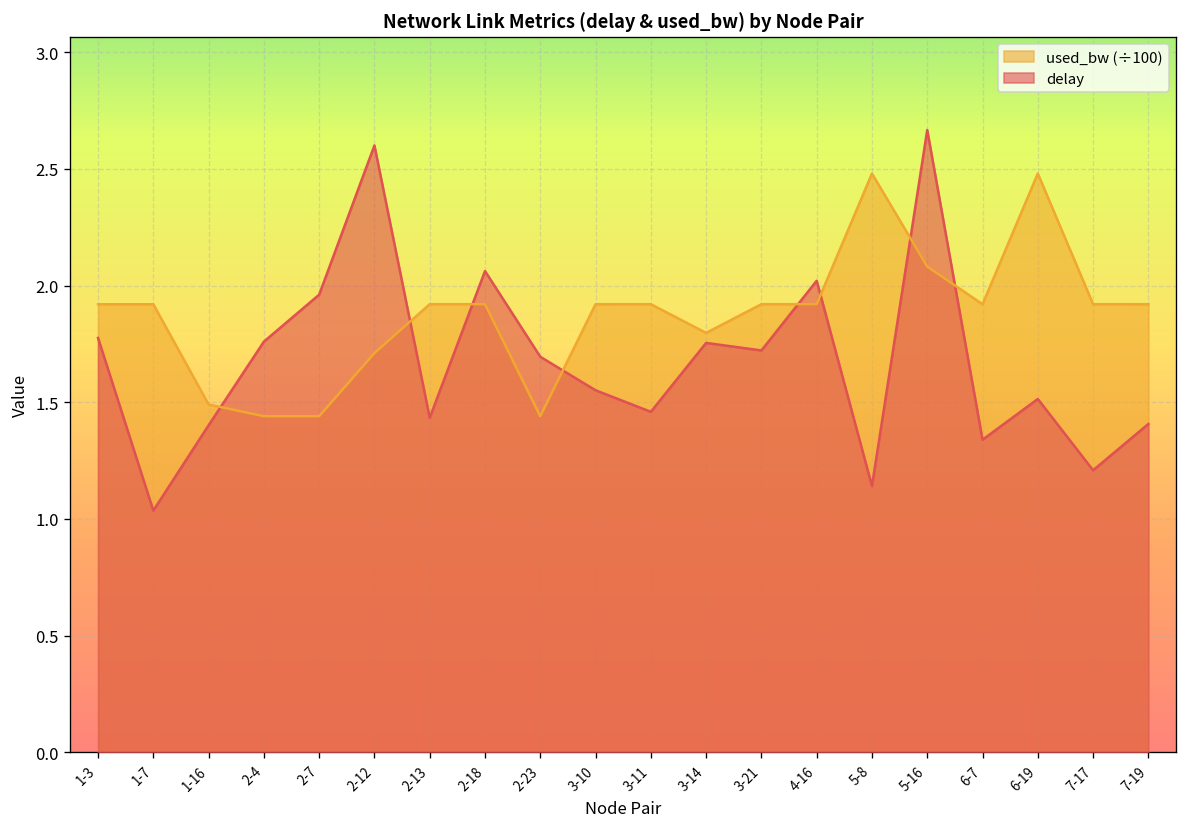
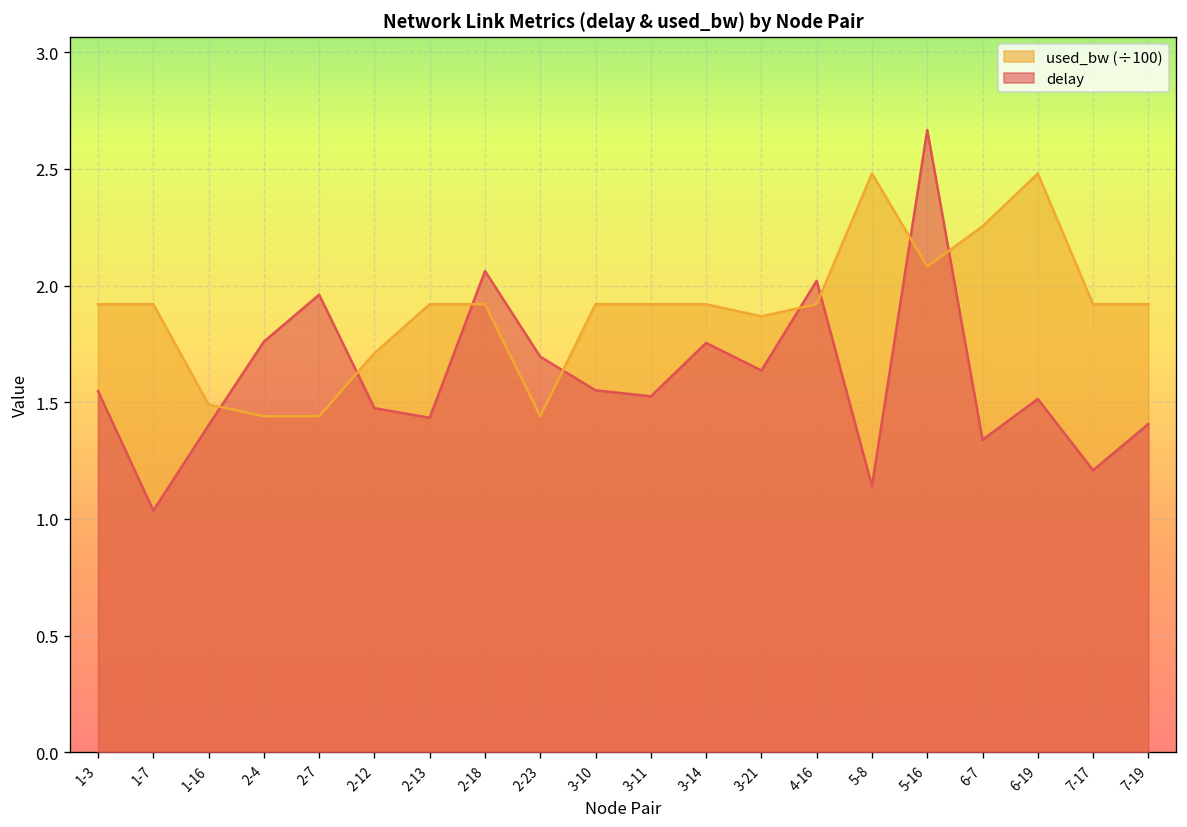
delay, 1-3: 1.78 -> 1.55
delay, 2-12: 2.60 -> 1.48
delay, 3-11: 1.46 -> 1.53
used_bw (÷100), 3-14: 1.80 -> 1.92
used_bw (÷100), 3-21: 1.92 -> 1.87
delay, 3-21: 1.72 -> 1.64
used_bw (÷100), 6-7: 1.92 -> 2.25
